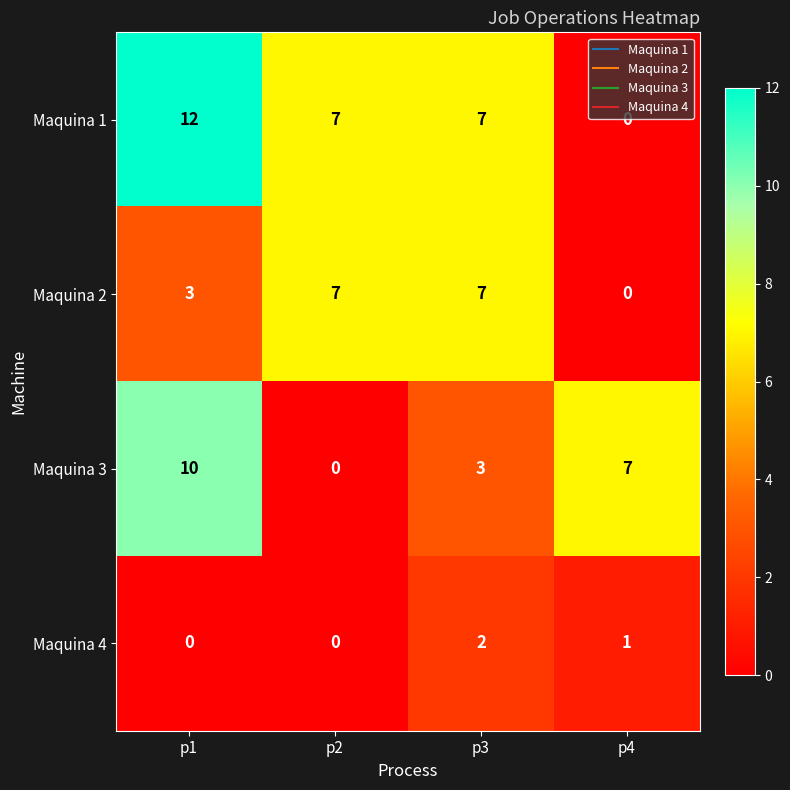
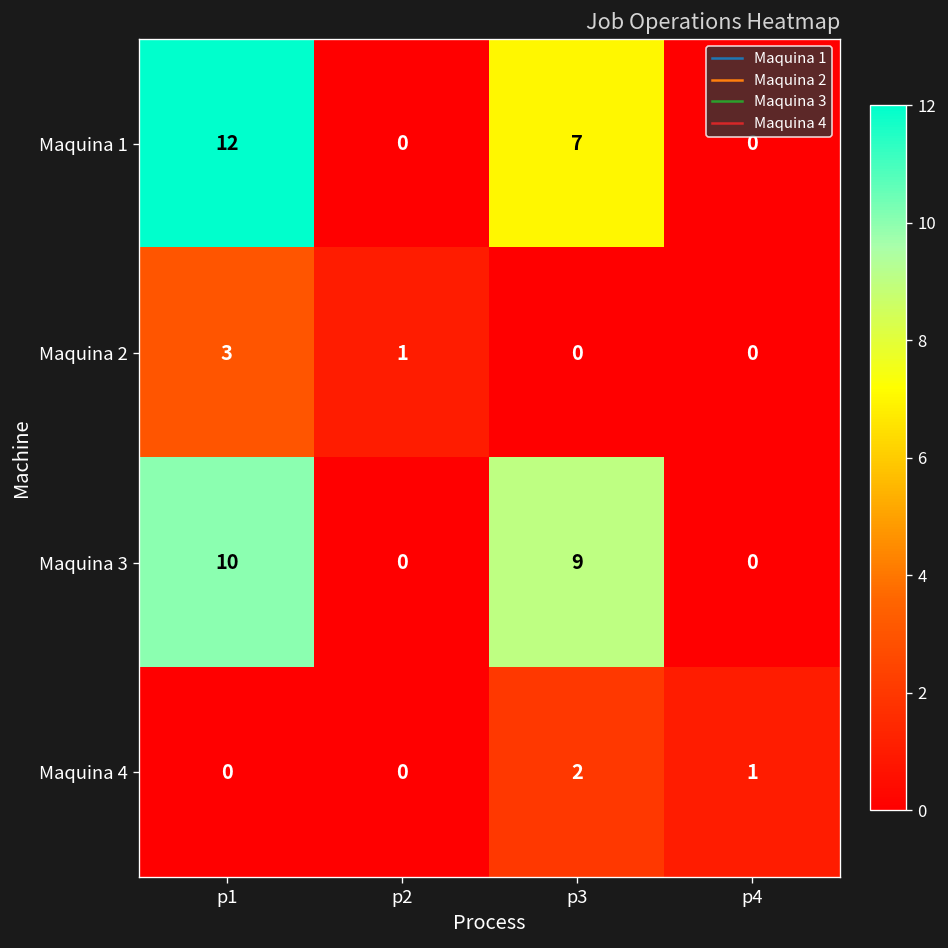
Maquina 1, p2: 7 -> 0
Maquina 2, p2: 7 -> 1
Maquina 2, p3: 7 -> 0
Maquina 3, p3: 3 -> 9
Maquina 3, p4: 7 -> 0
